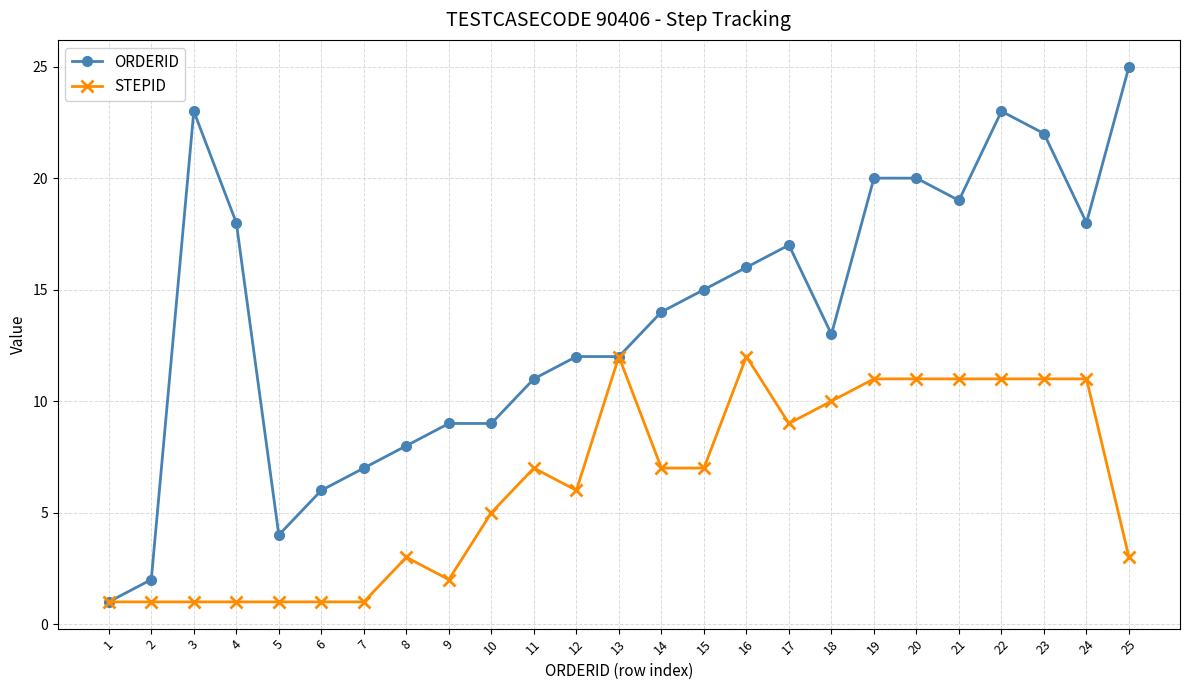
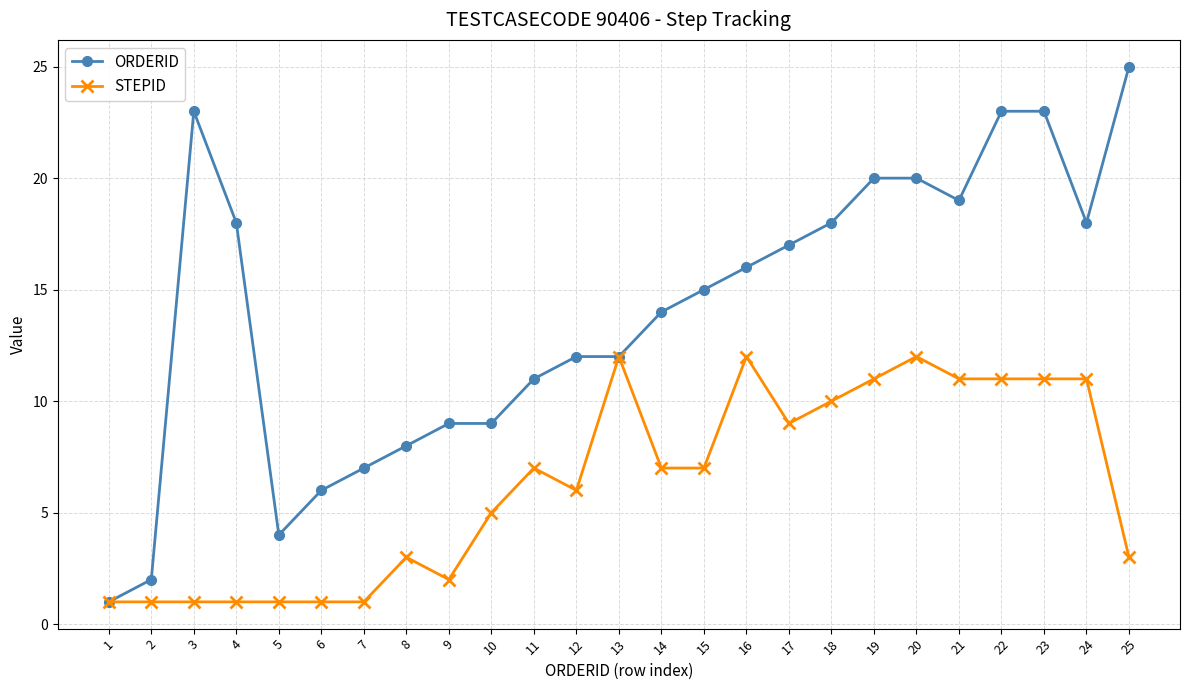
ORDERID, 18: 13 -> 18
STEPID, 20: 11 -> 12
ORDERID, 23: 22 -> 23
